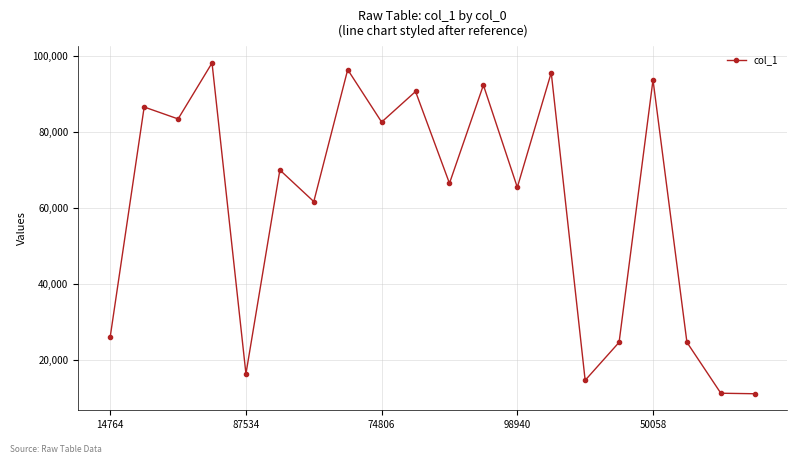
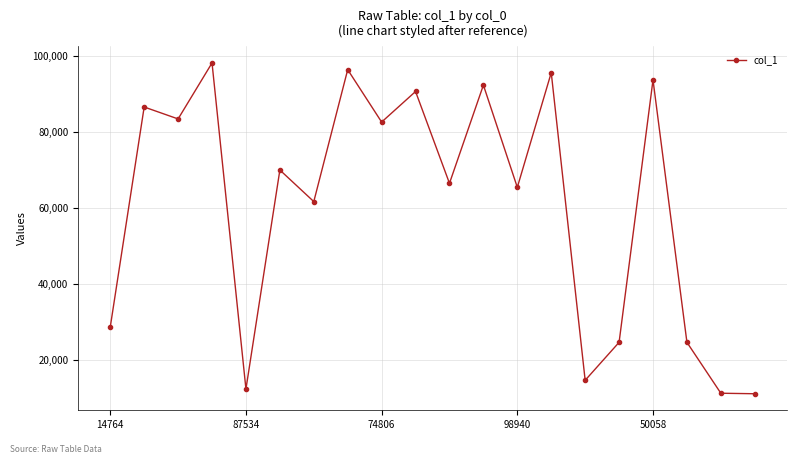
14764: 26,000 -> 29,000
87534: 16,000 -> 12,000
